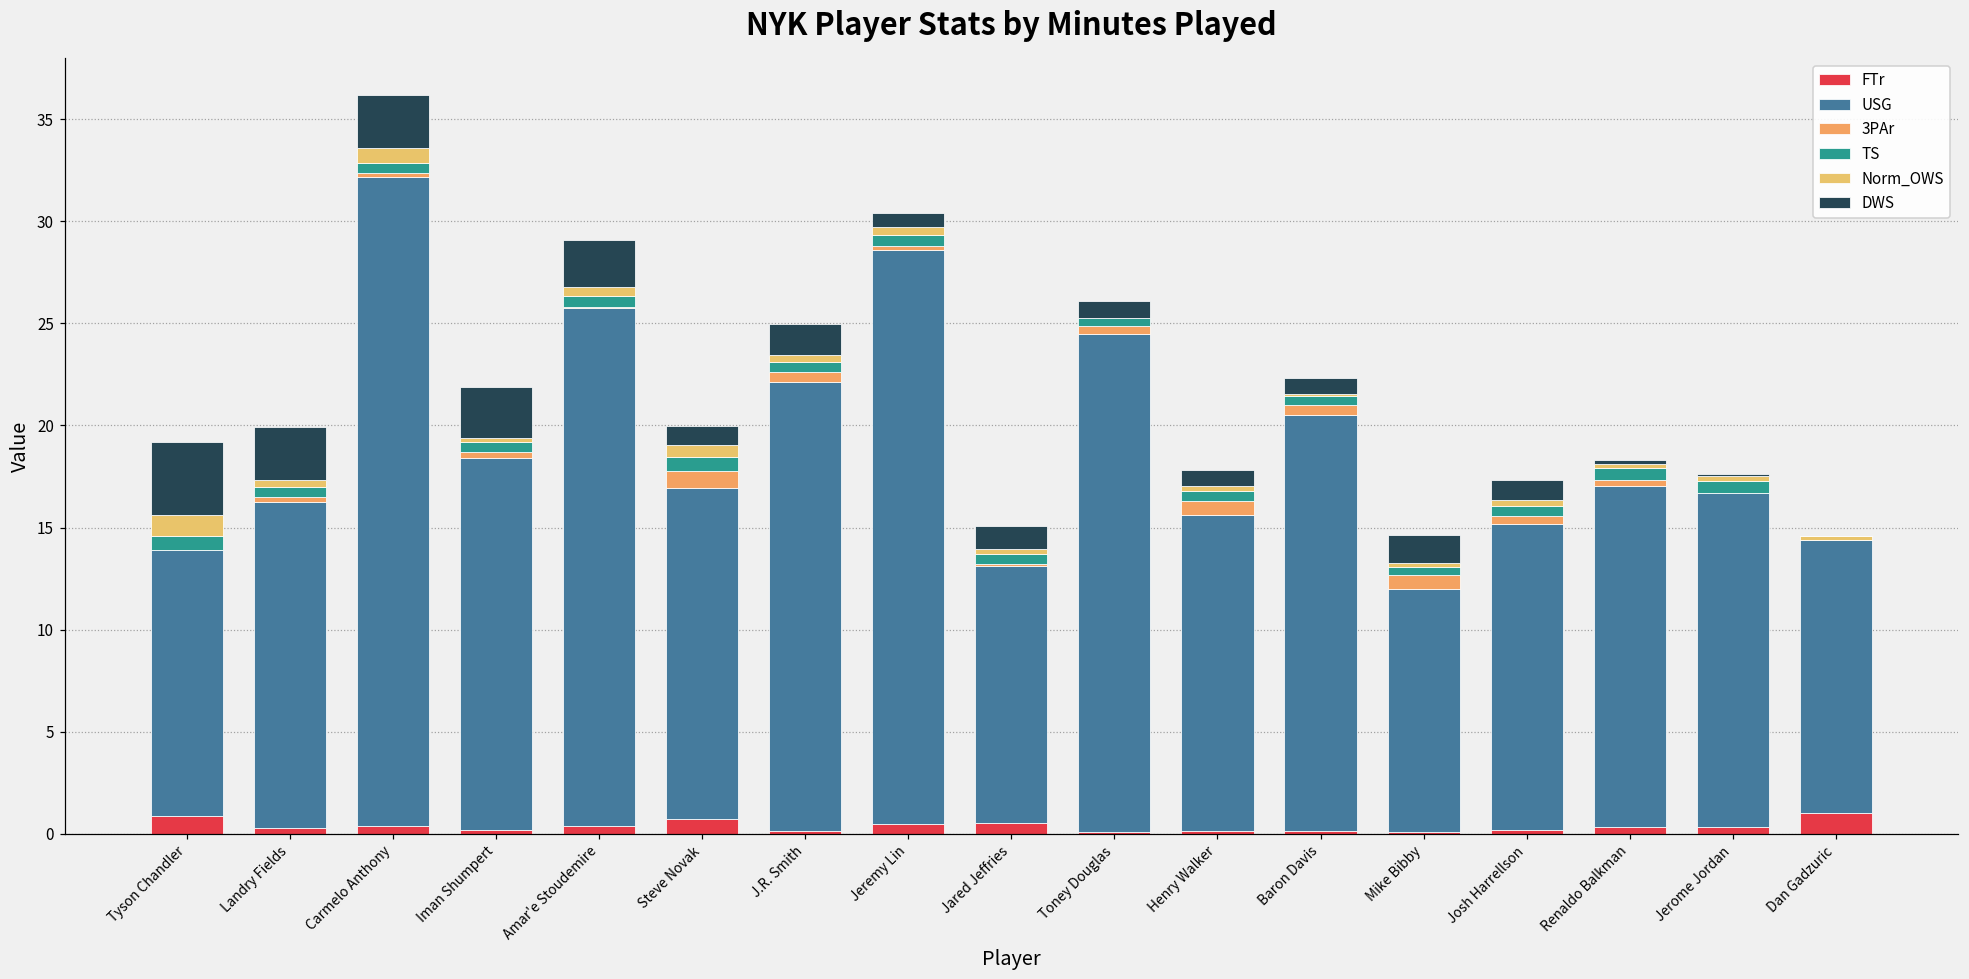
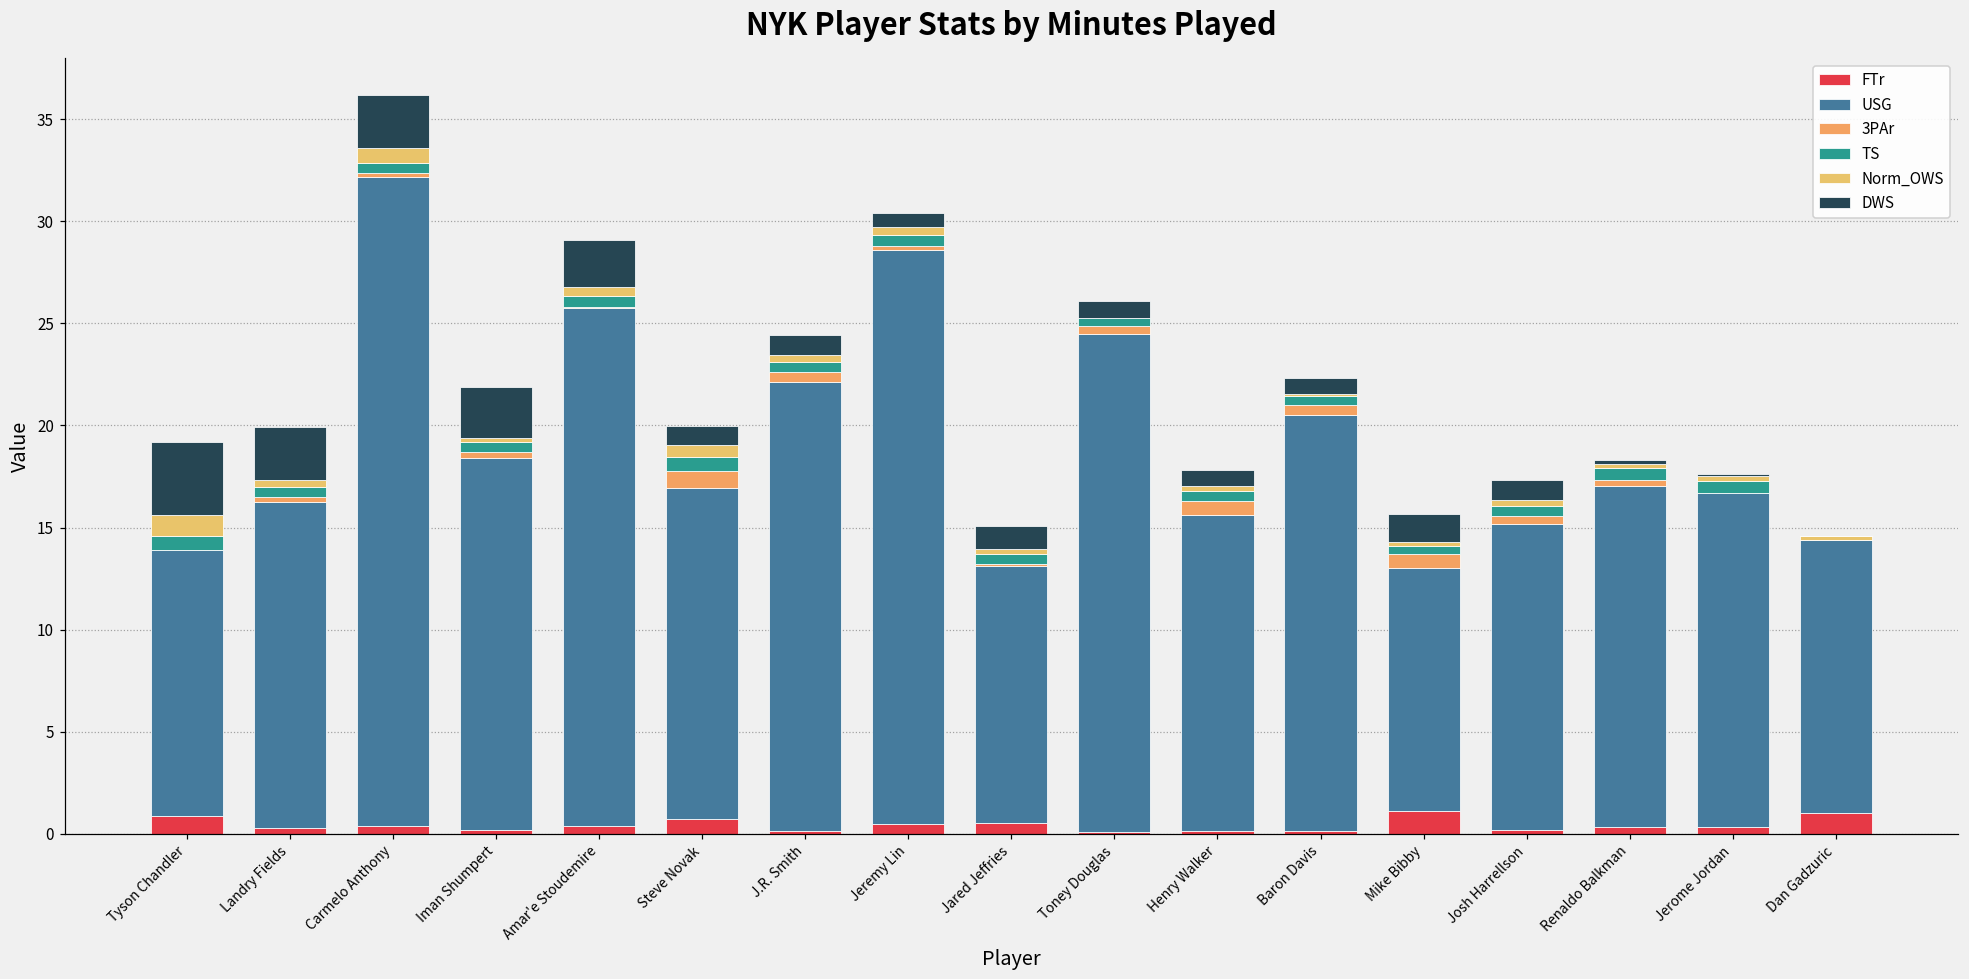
DWS, J.R. Smith: 1.5 -> 1.0
FTr, Mike Bibby: 0.1 -> 1.1
